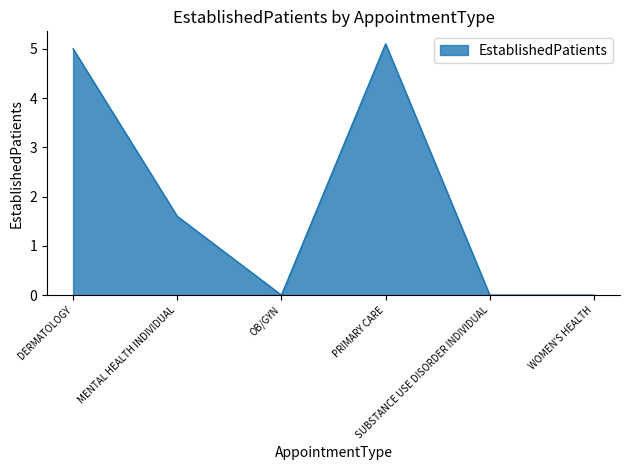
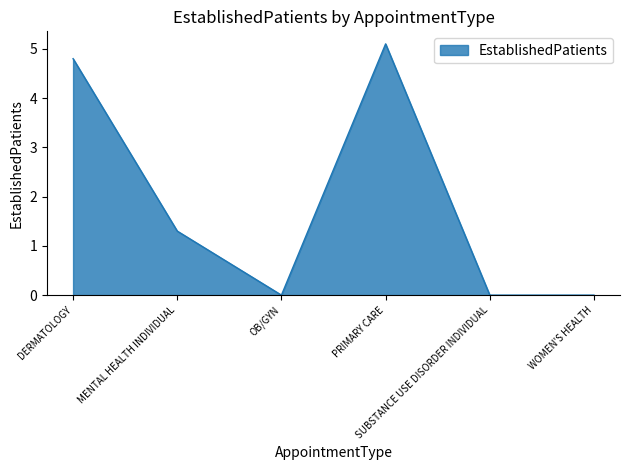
DERMATOLOGY: 5.0 -> 4.8
MENTAL HEALTH INDIVIDUAL: 1.6 -> 1.3
